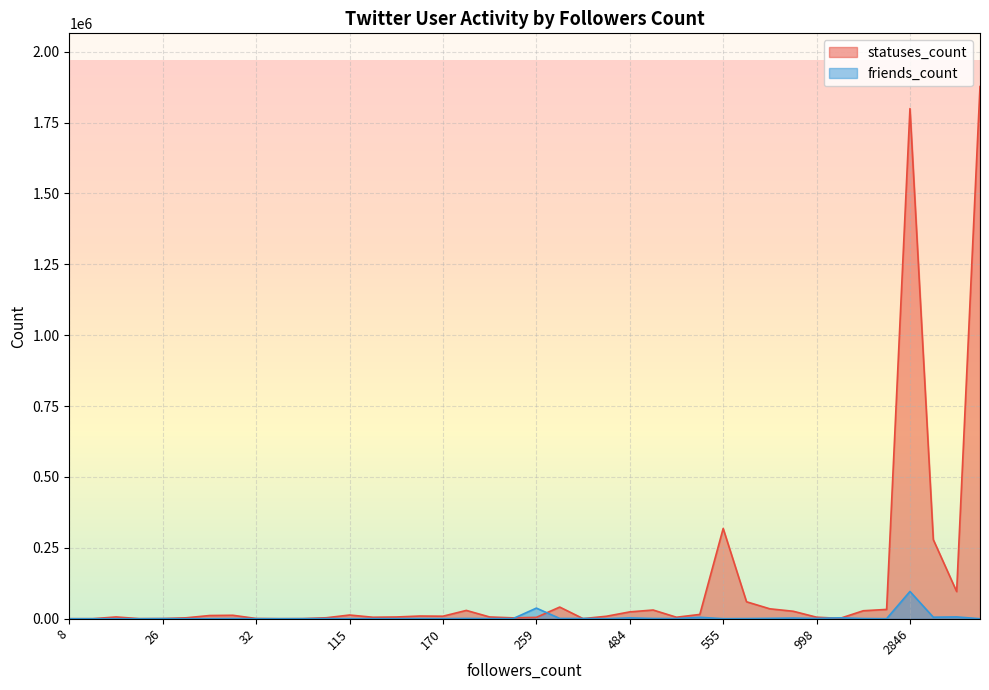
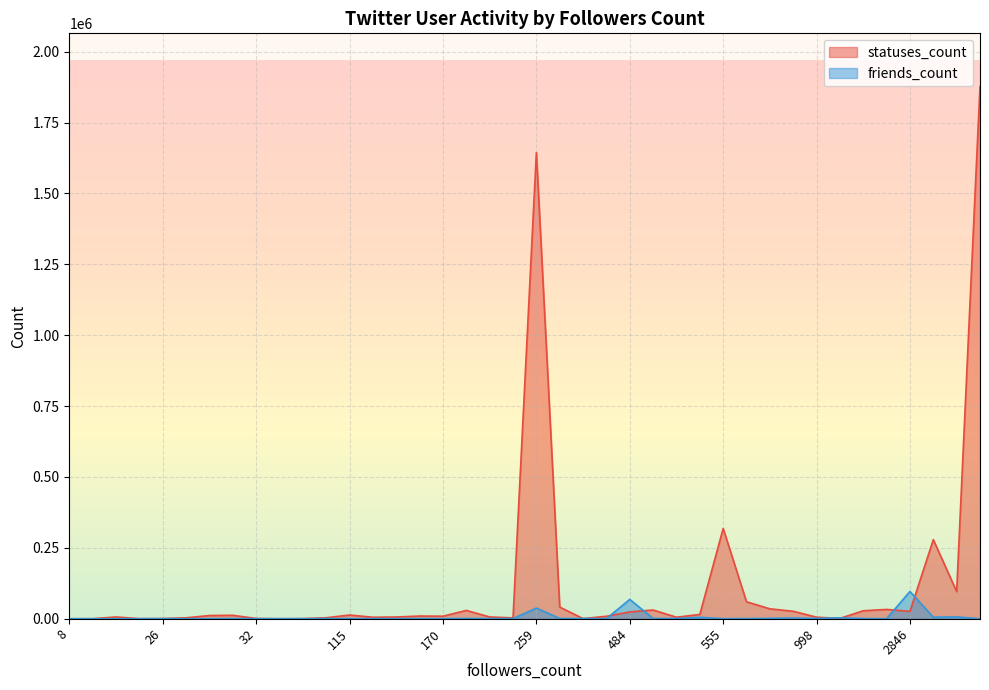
statuses_count, 259: 0 -> 1640000
friends_count, 484: 0 -> 70000
statuses_count, 2846: 1800000 -> 30000
